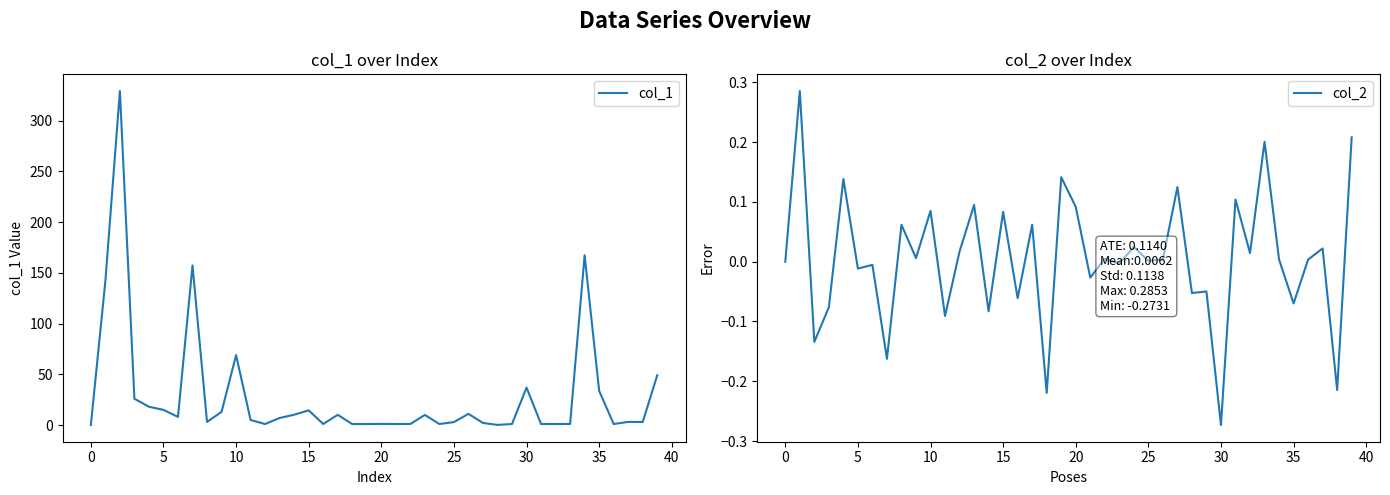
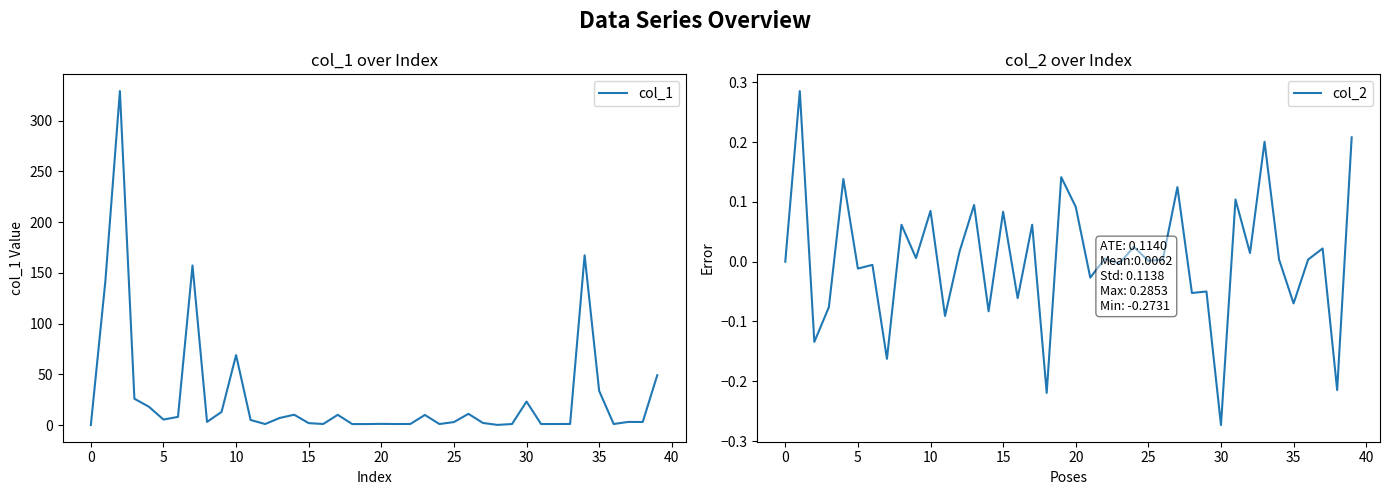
col_1 over Index, 5: 15 -> 5
col_1 over Index, 15: 14 -> 2
col_1 over Index, 30: 37 -> 23
